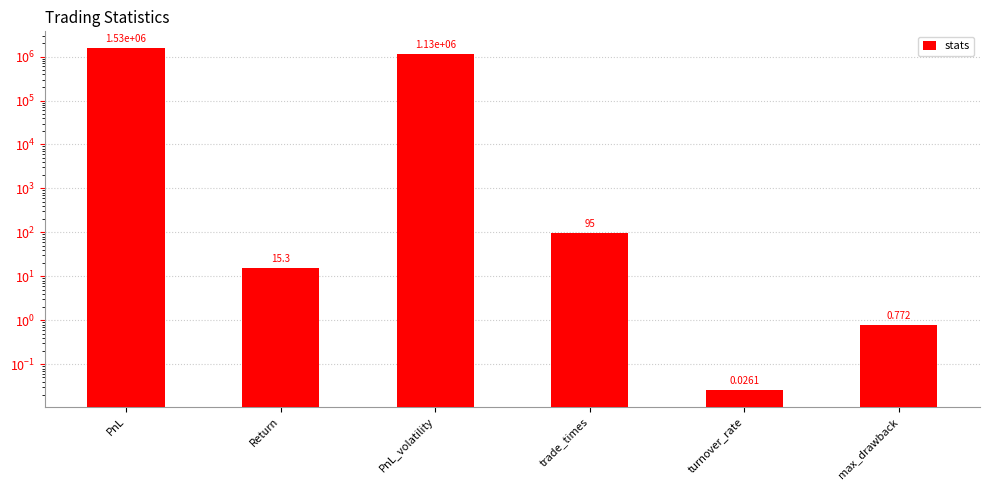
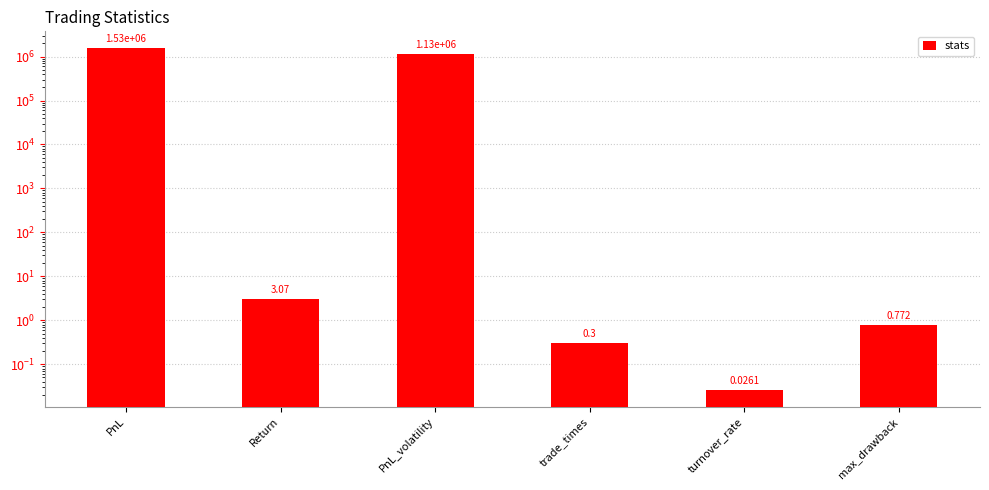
Return: 15.3 -> 3.07
trade_times: 95 -> 0.3
